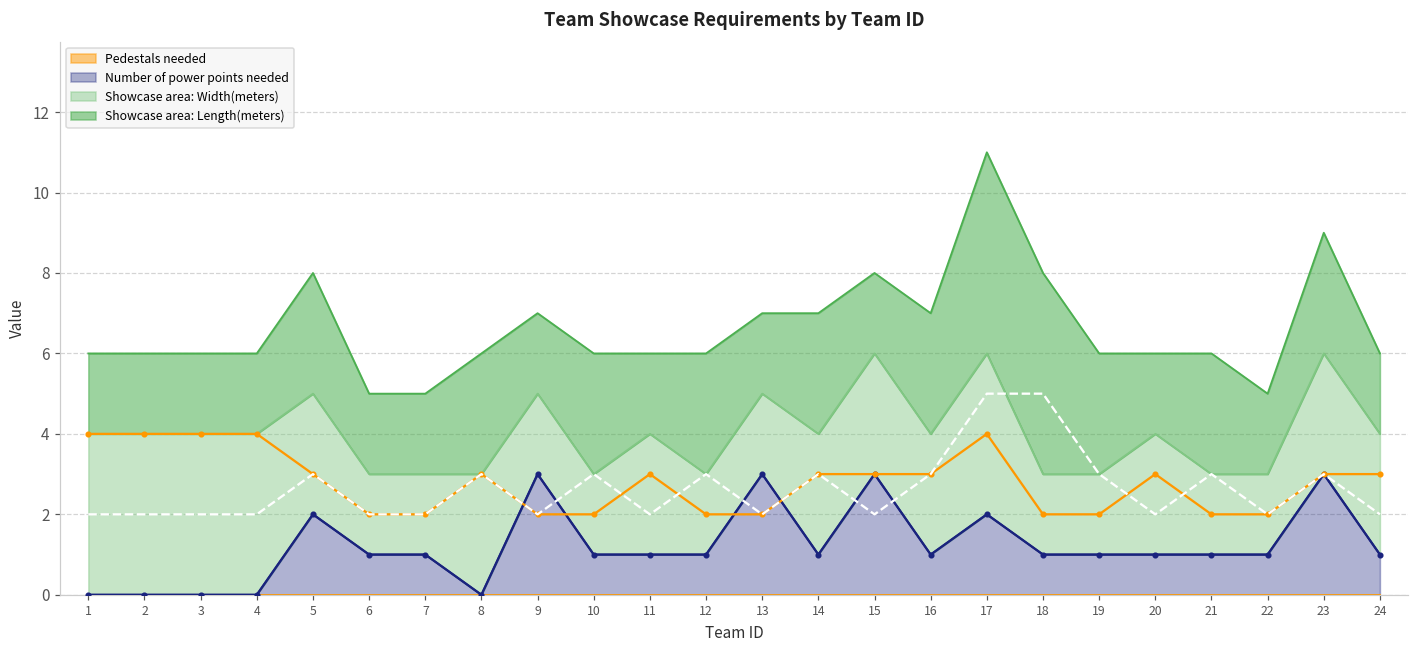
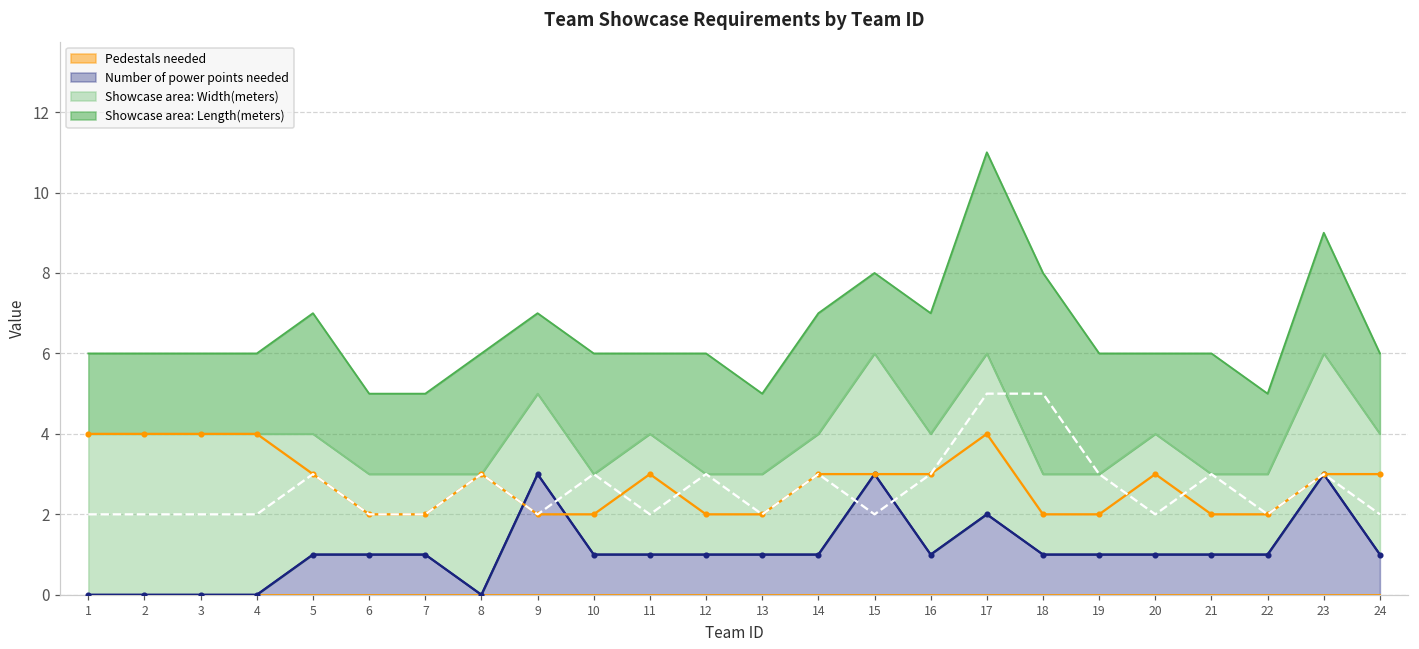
Number of power points needed, 5: 2 -> 1
Number of power points needed, 13: 3 -> 1
